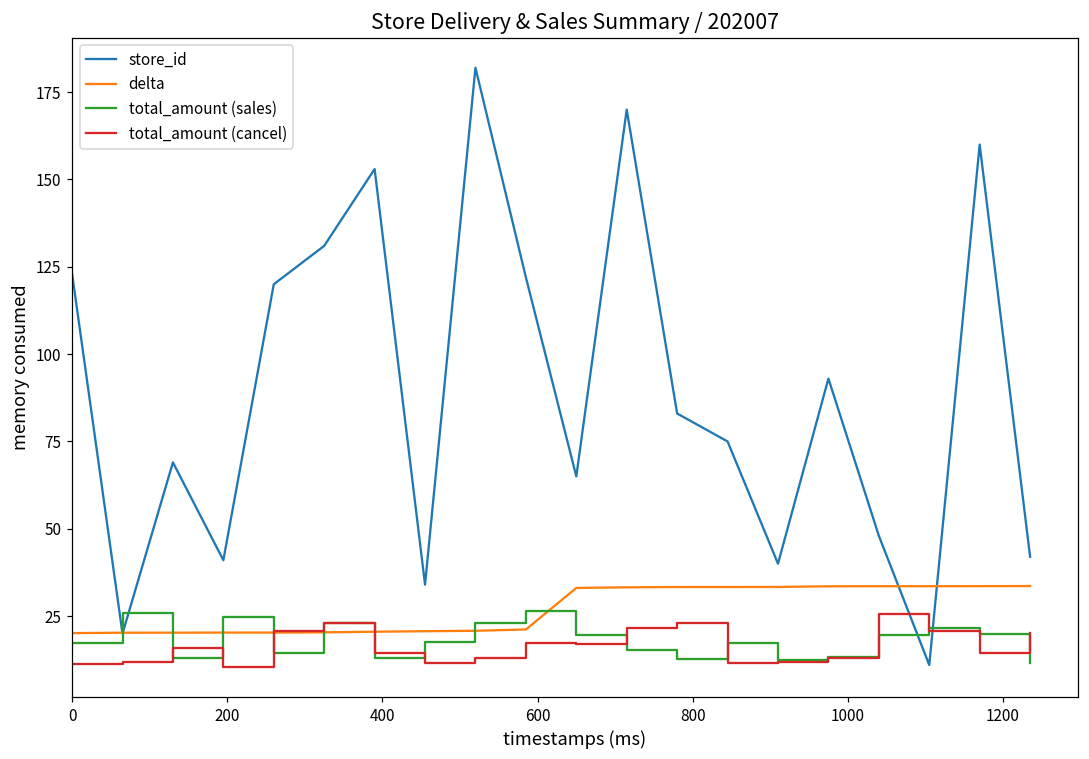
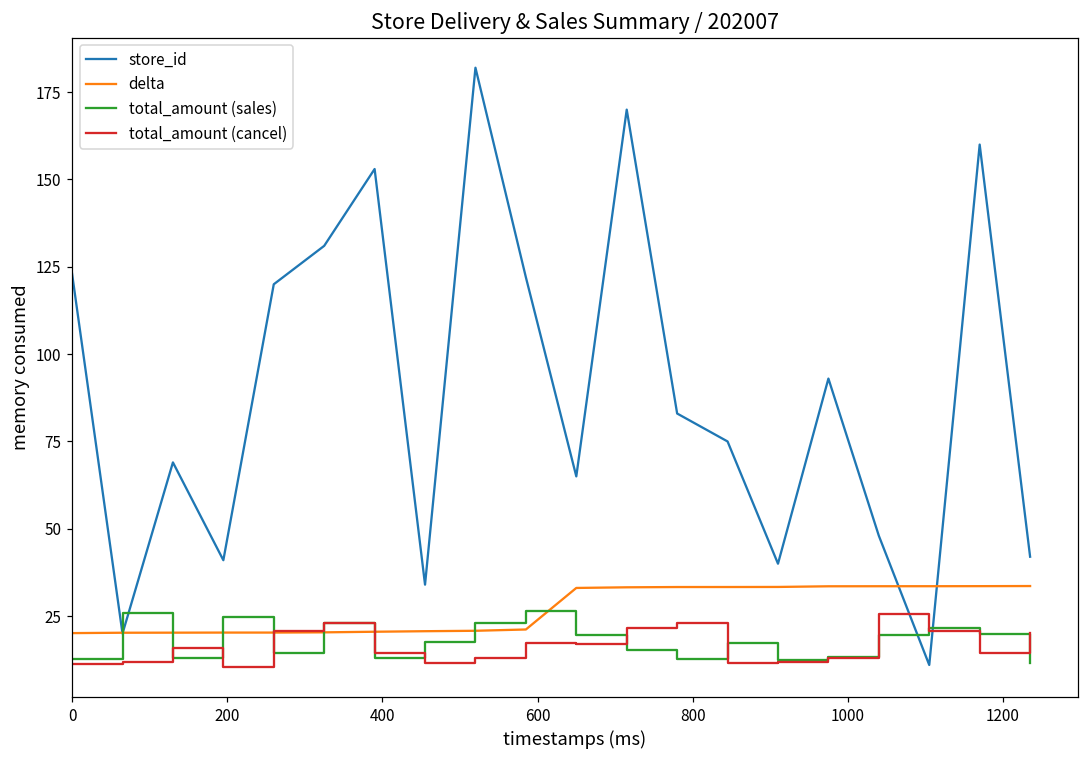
total_amount (sales), 0: 17 -> 13
